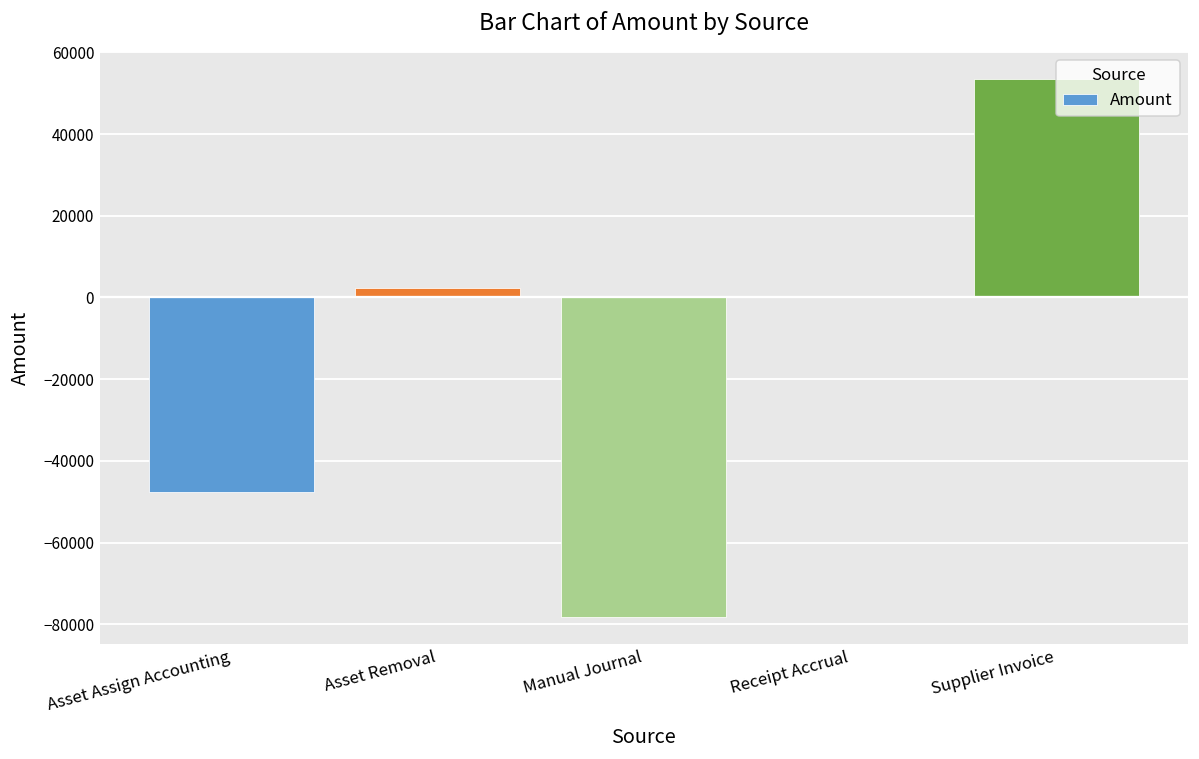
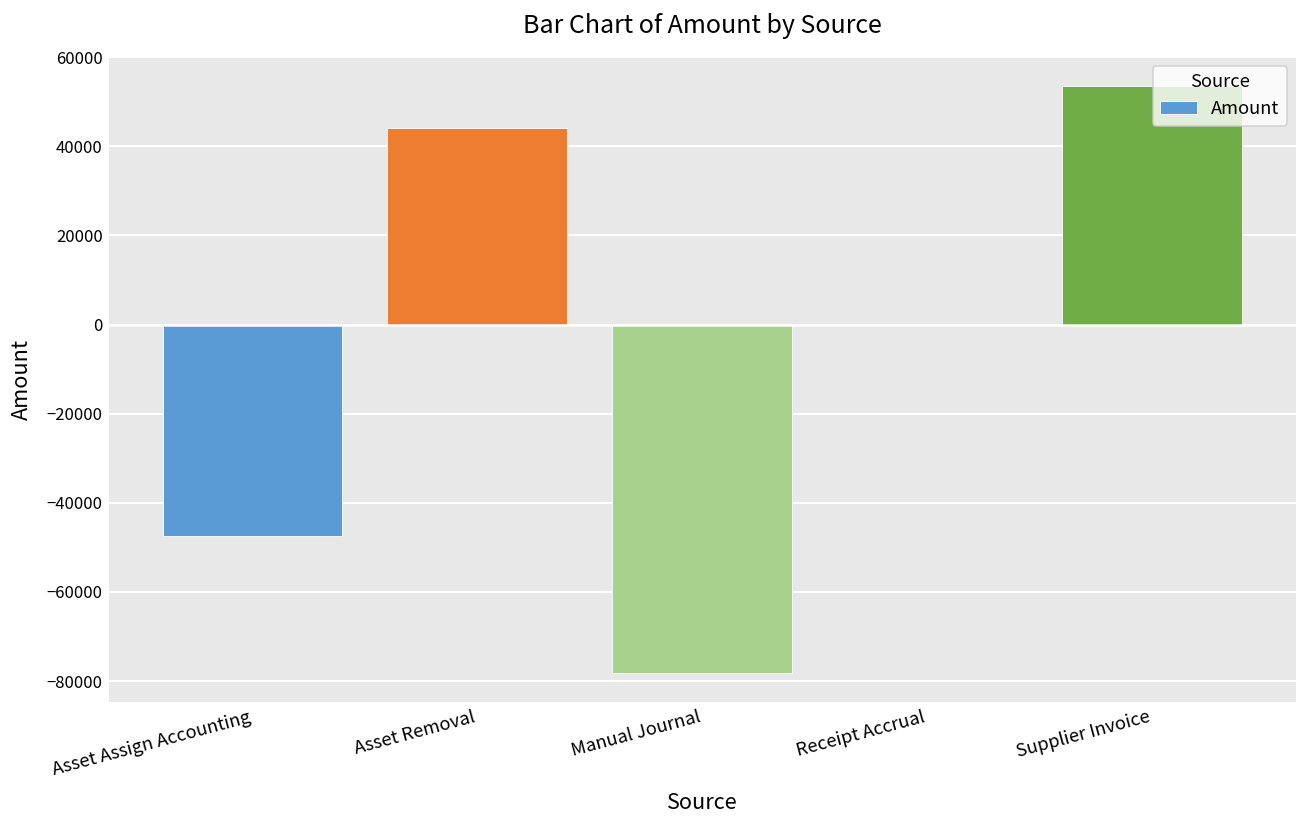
Asset Removal: 2000 -> 44000
